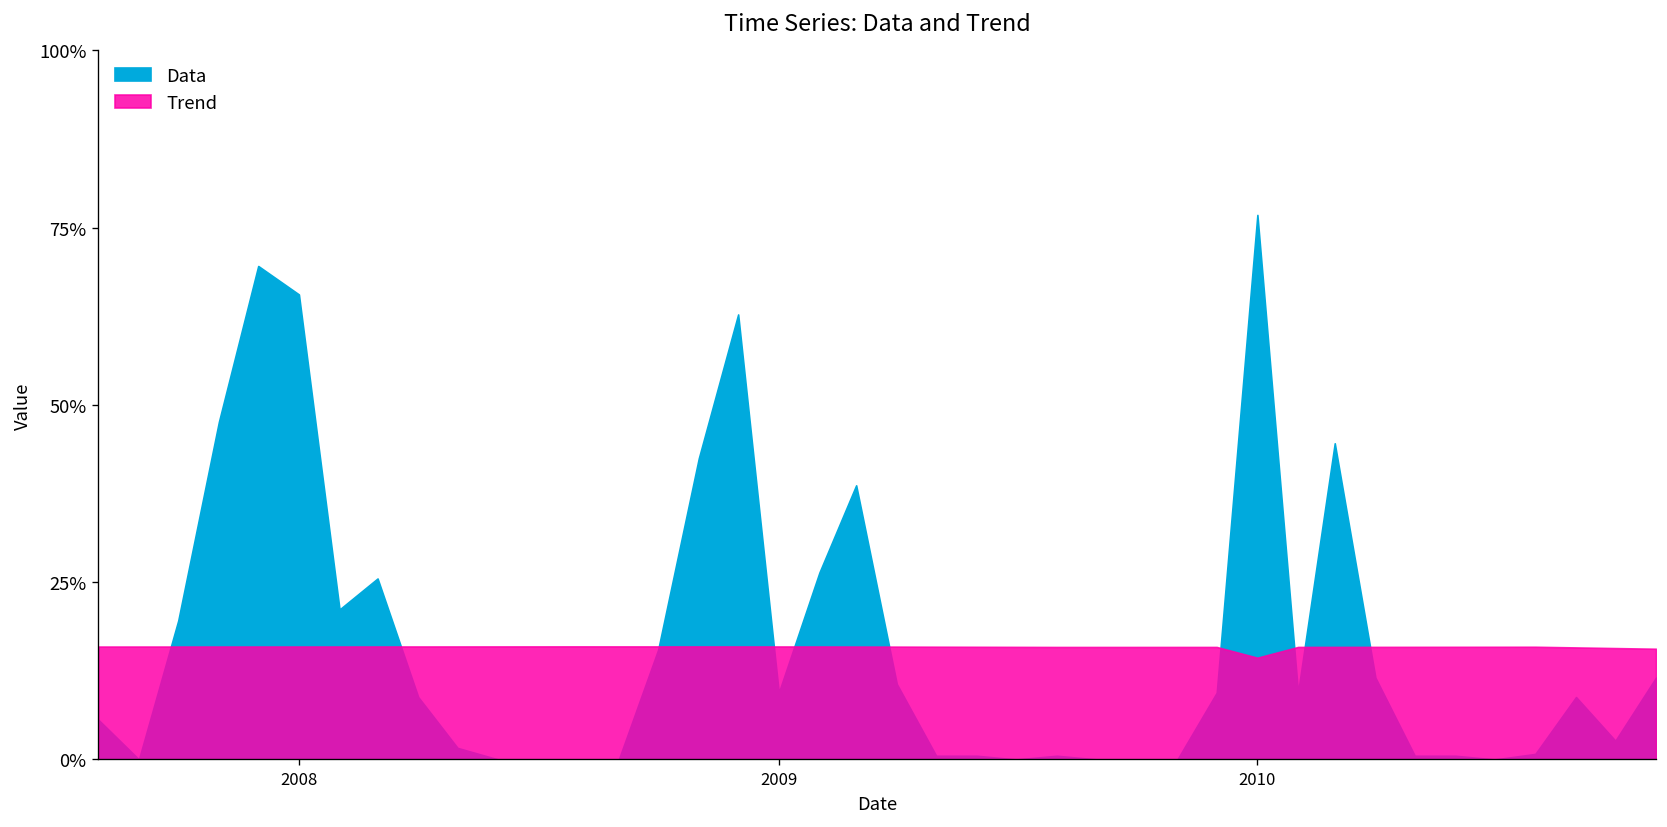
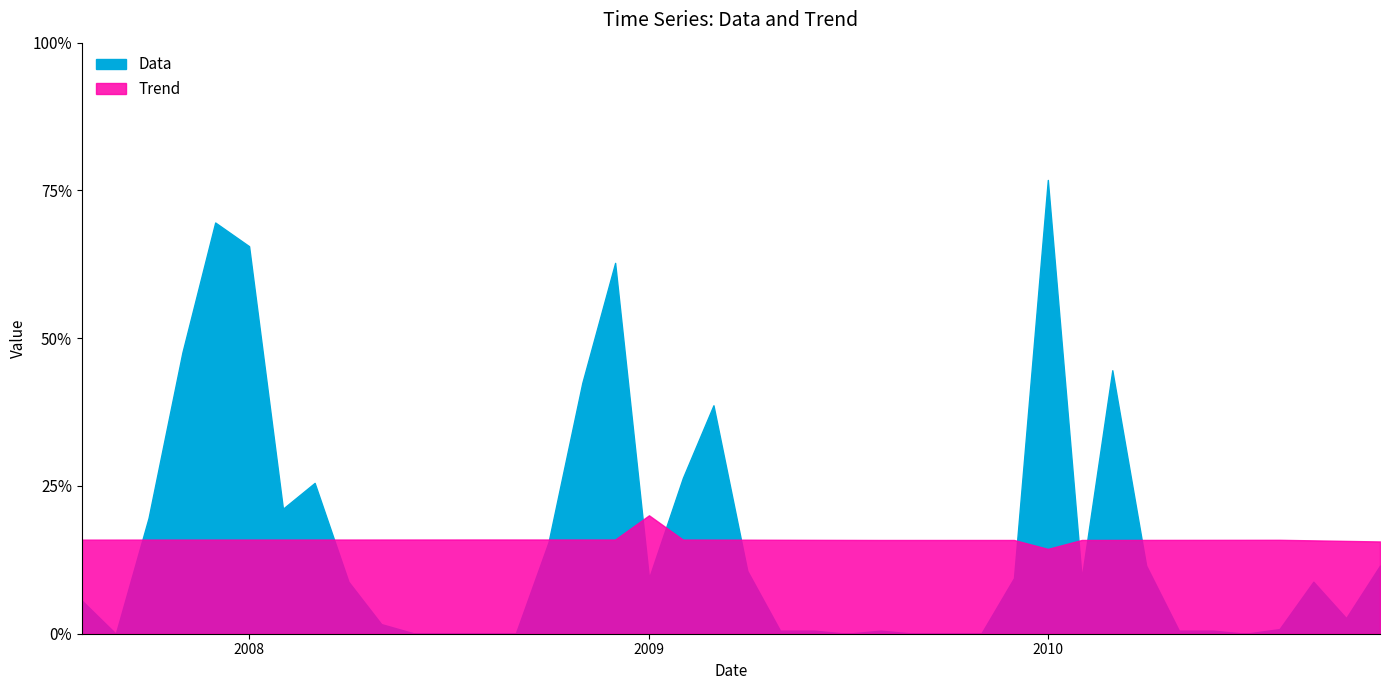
Trend, 2009: 16% -> 20%
